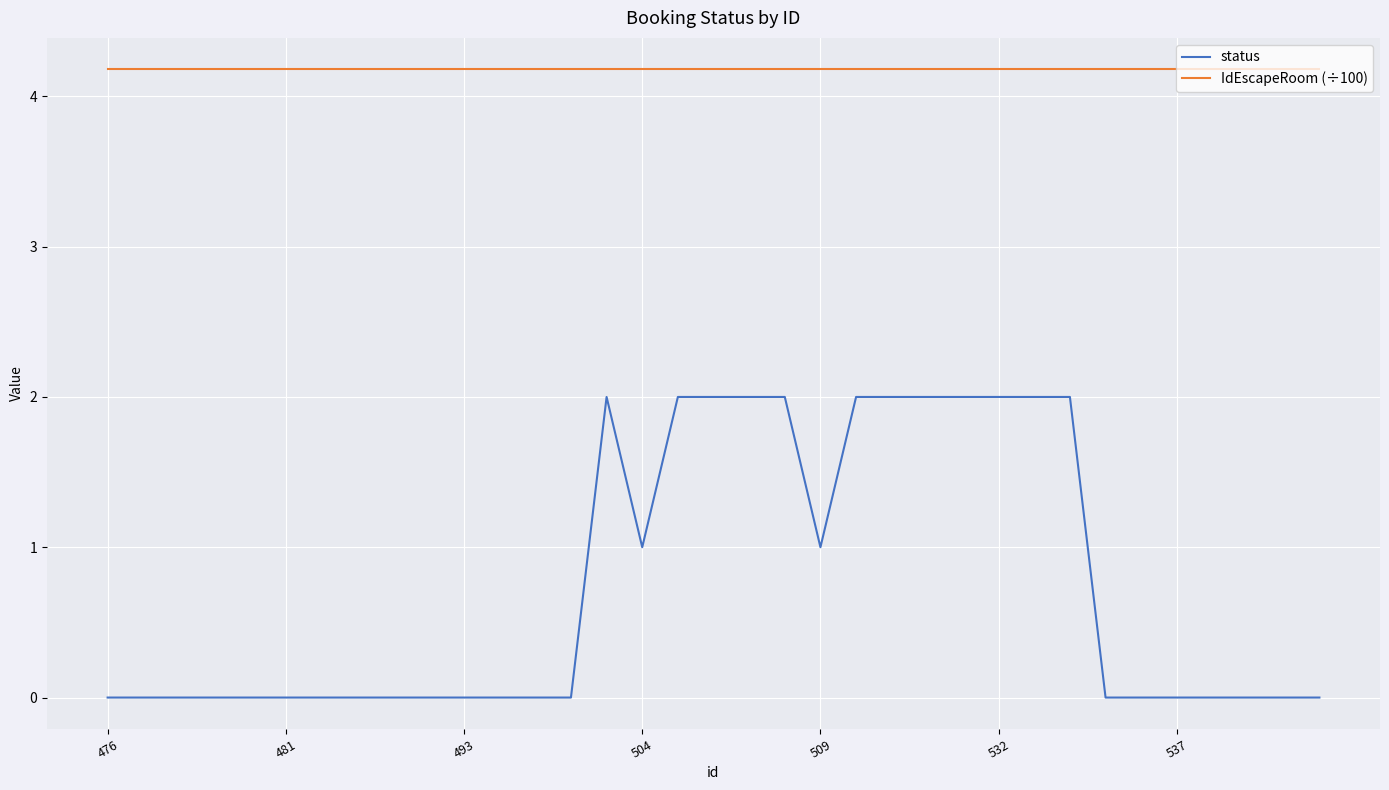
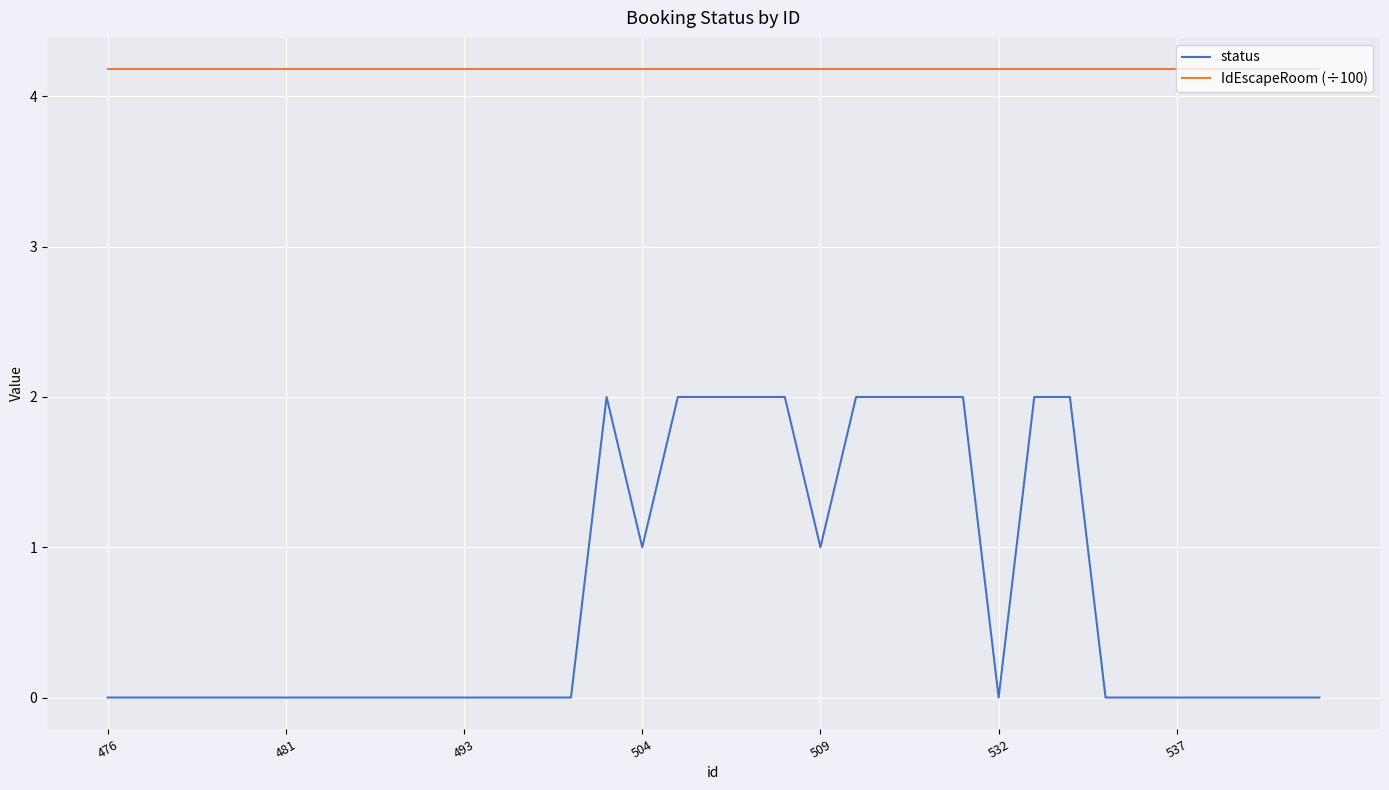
status, 532: 2 -> 0
